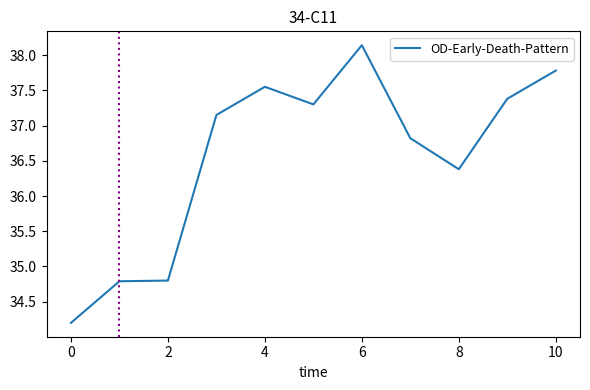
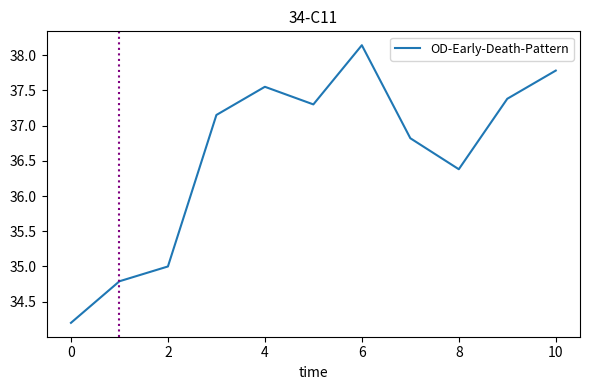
2: 34.8 -> 35.0
